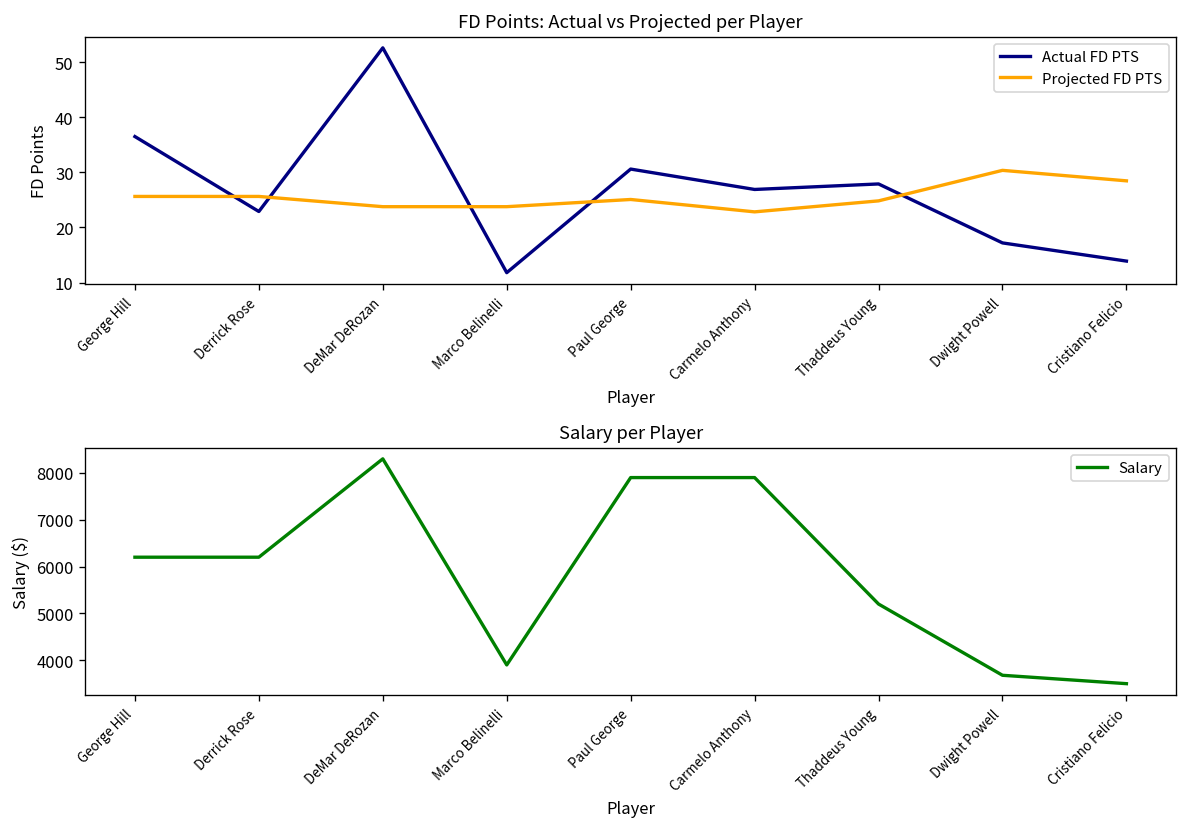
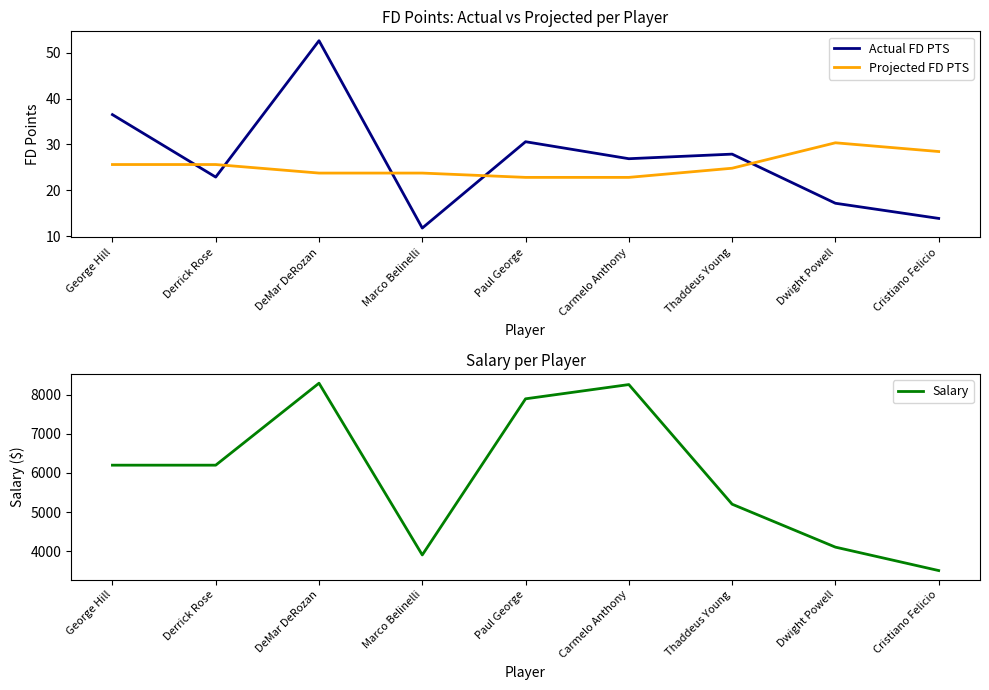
FD Points: Actual vs Projected per Player, Projected FD PTS, Paul George: 25 -> 23
Salary per Player, Carmelo Anthony: 7900 -> 8300
Salary per Player, Dwight Powell: 3700 -> 4100
